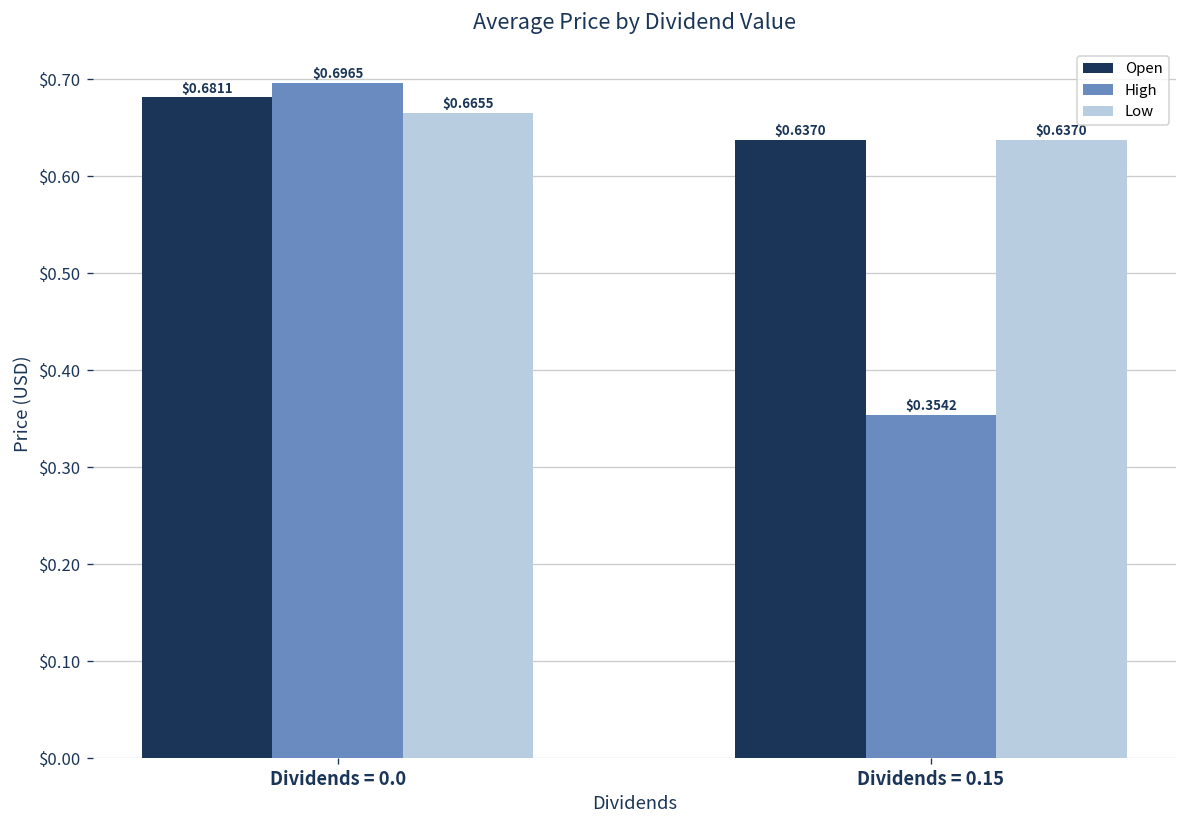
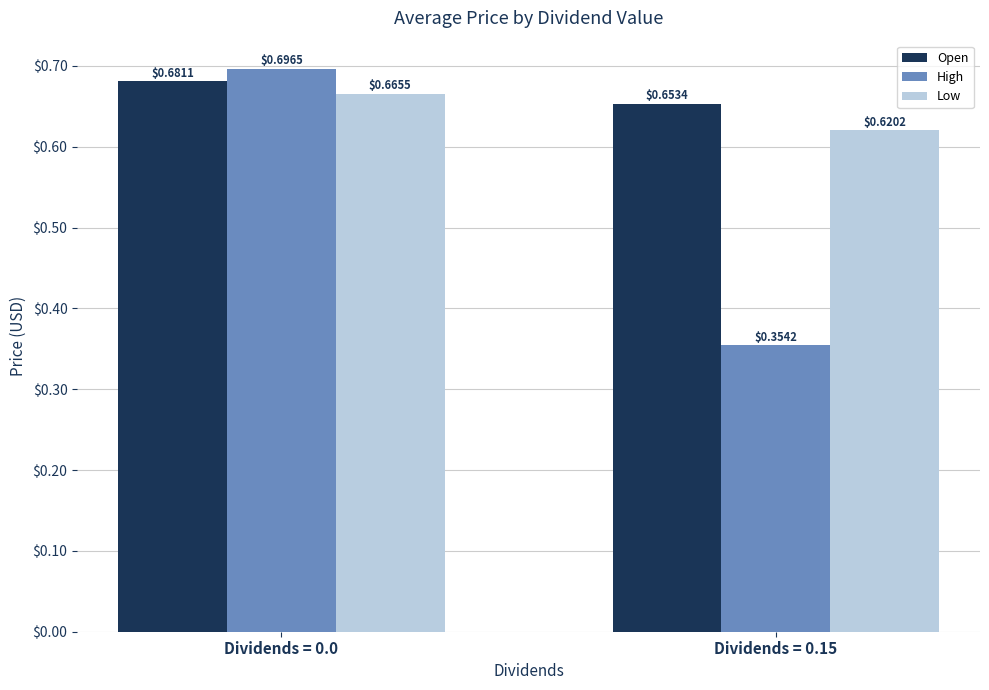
Open, Dividends = 0.15: $0.6370 -> $0.6534
Low, Dividends = 0.15: $0.6370 -> $0.6202
